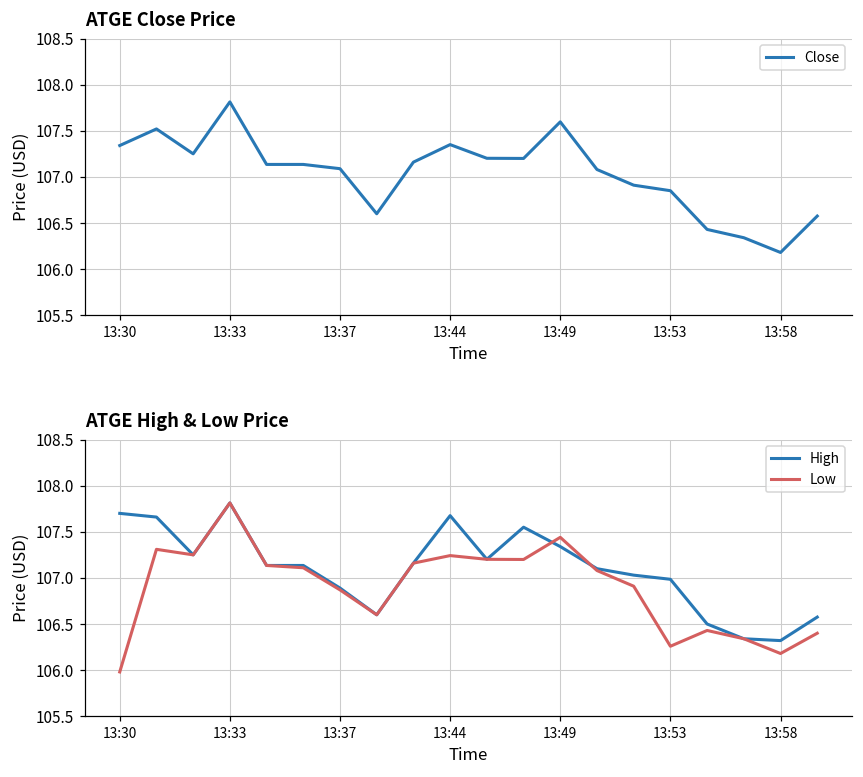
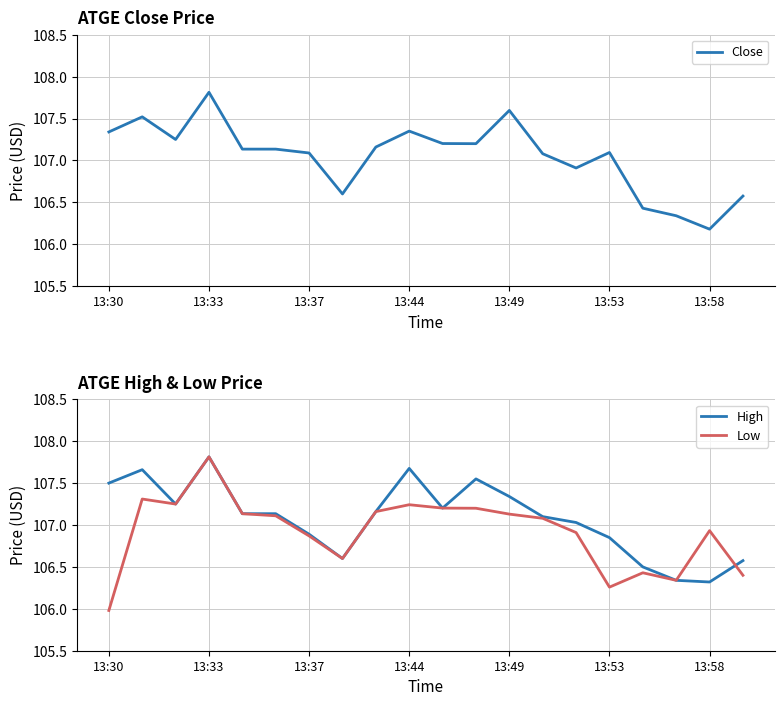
ATGE Close Price, 13:53: 106.8 -> 107.1
ATGE High & Low Price, High, 13:30: 107.7 -> 107.5
ATGE High & Low Price, Low, 13:49: 107.4 -> 107.1
ATGE High & Low Price, High, 13:53: 107.0 -> 106.8
ATGE High & Low Price, Low, 13:58: 106.2 -> 106.9
